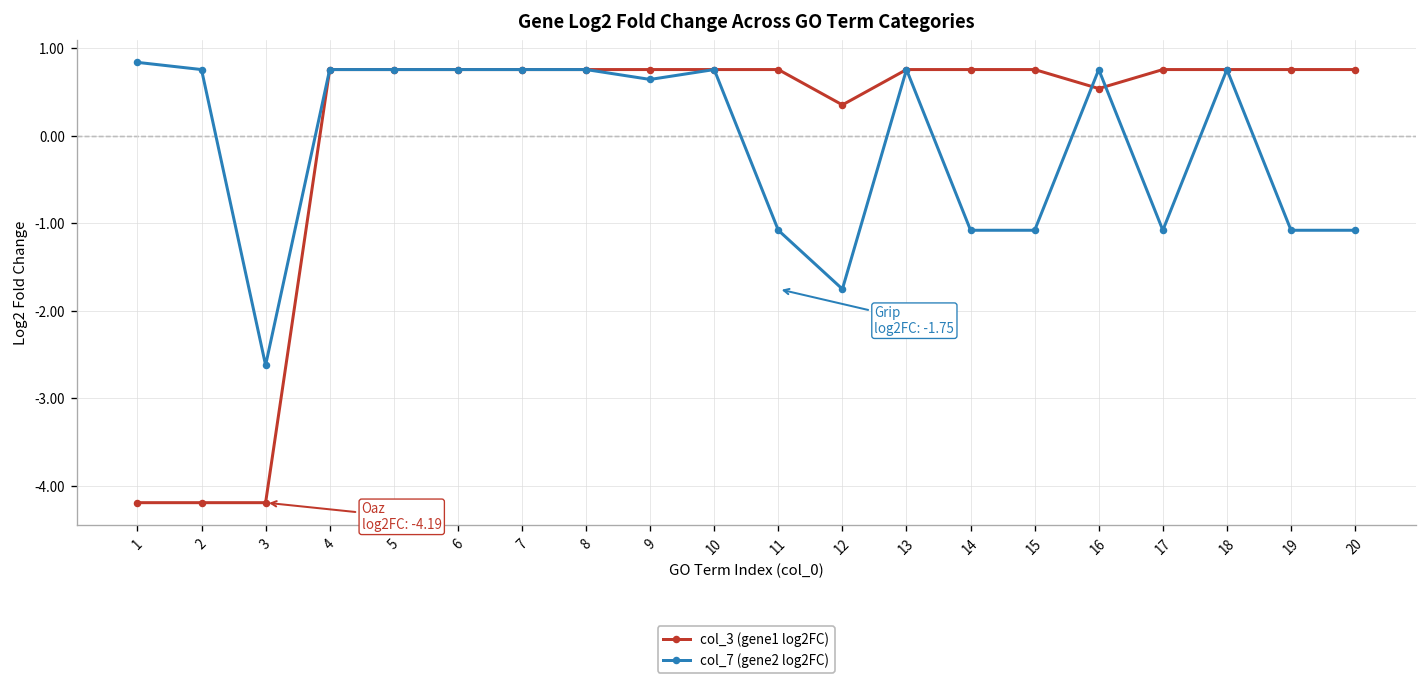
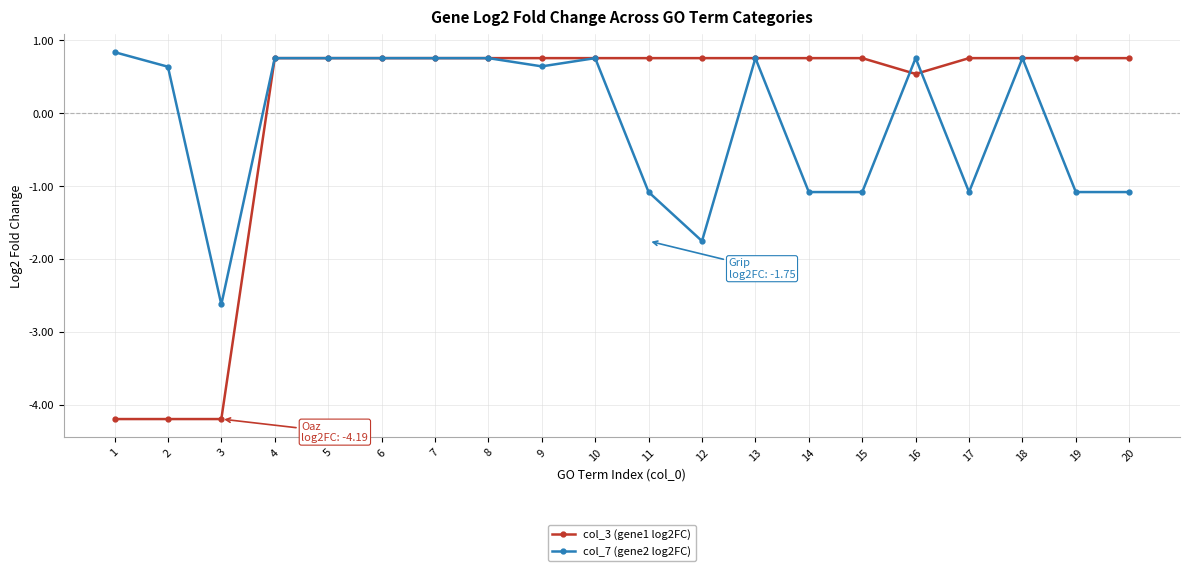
col_7 (gene2 log2FC), 2: 0.8 -> 0.6
col_3 (gene1 log2FC), 12: 0.4 -> 0.8
